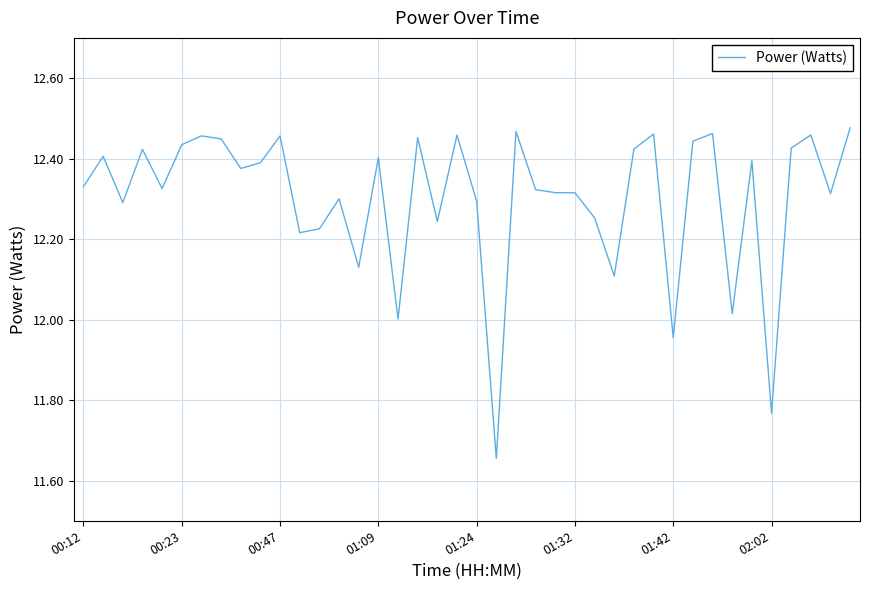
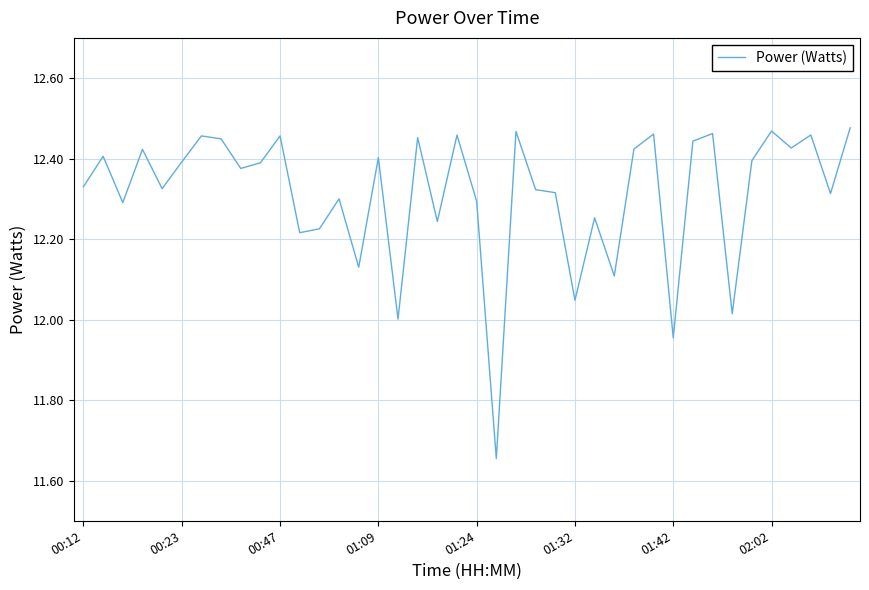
00:23: 12.43 -> 12.39
01:32: 12.32 -> 12.05
02:02: 11.77 -> 12.47
